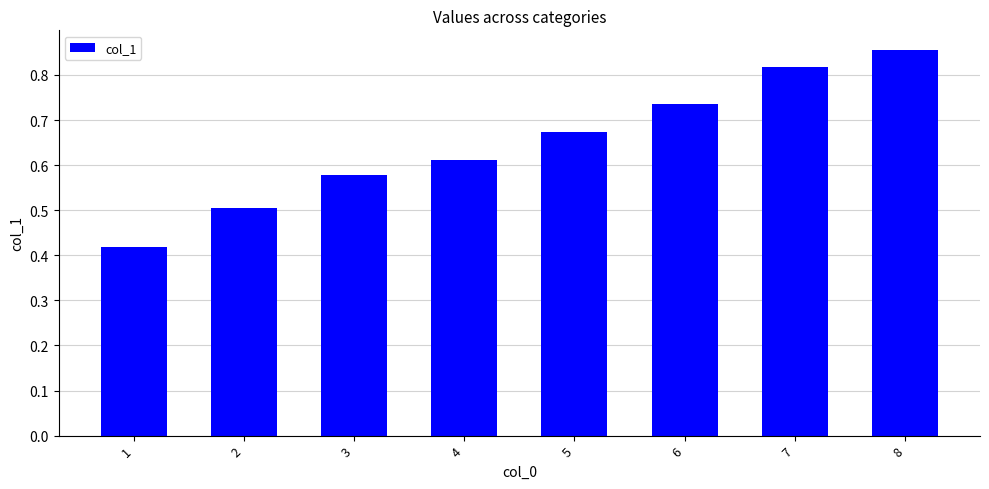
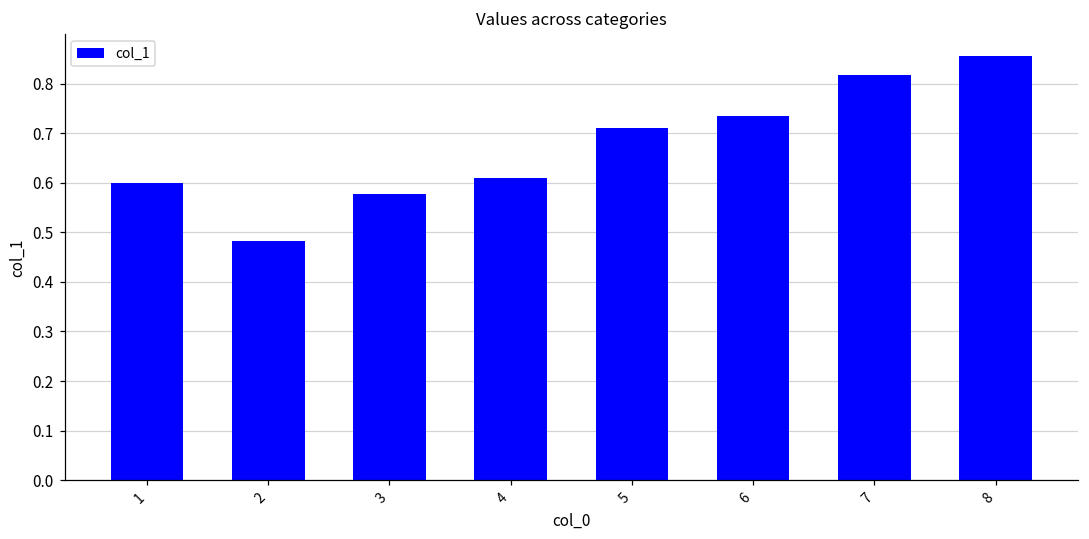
1: 0.42 -> 0.60
2: 0.51 -> 0.48
5: 0.67 -> 0.71
